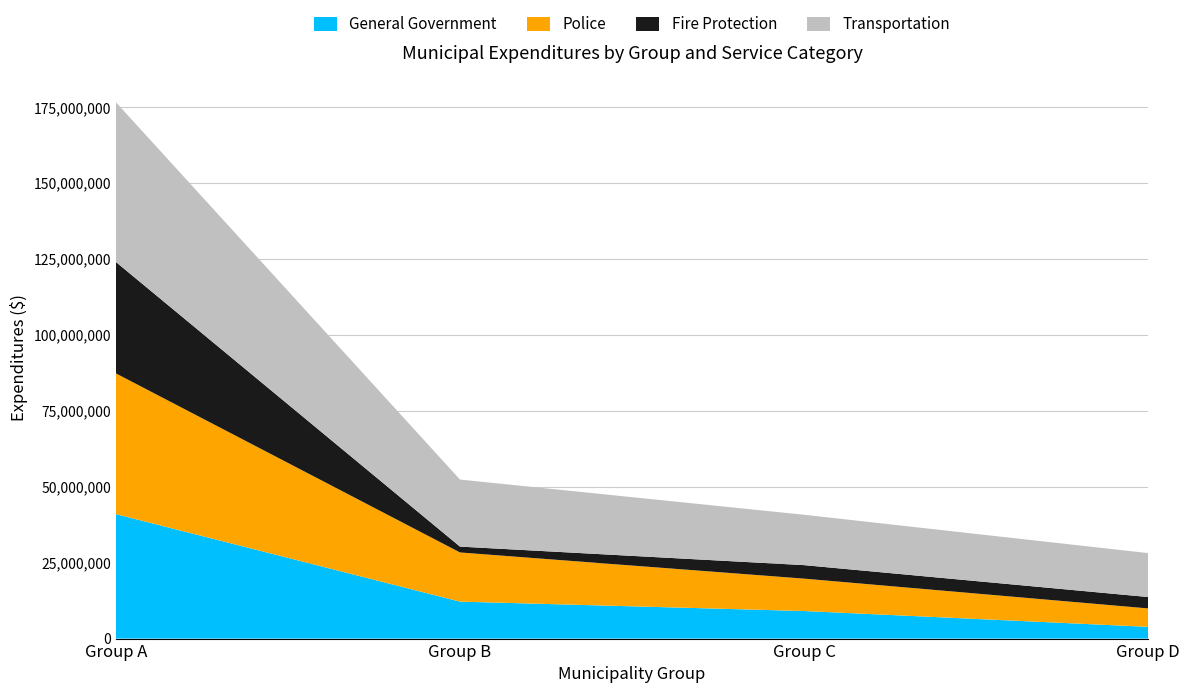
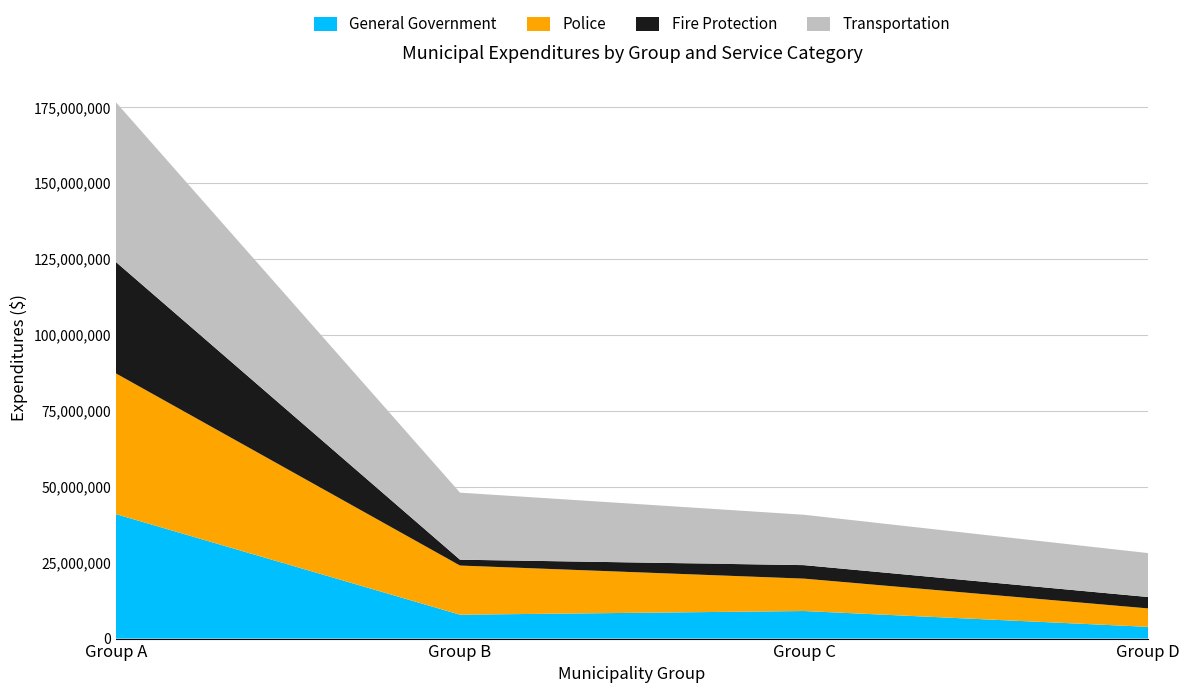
General Government, Group B: 12,000,000 -> 8,000,000
